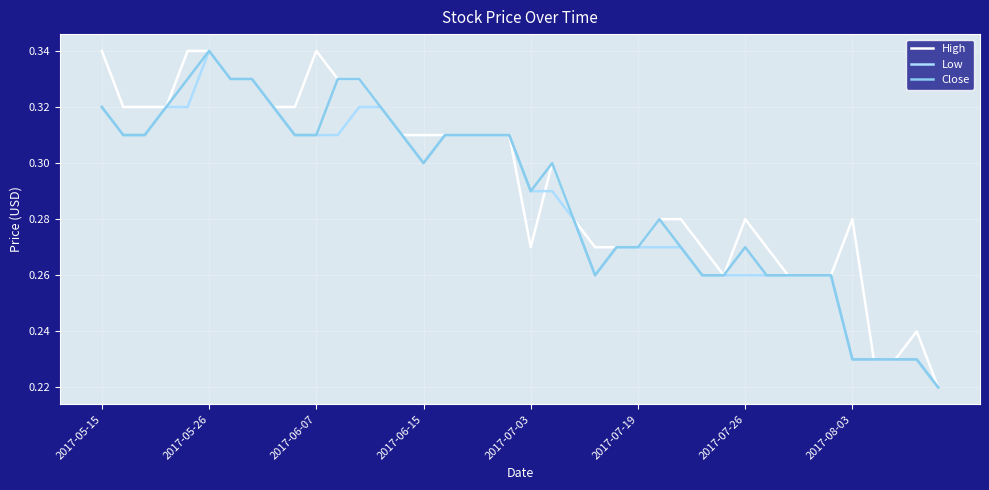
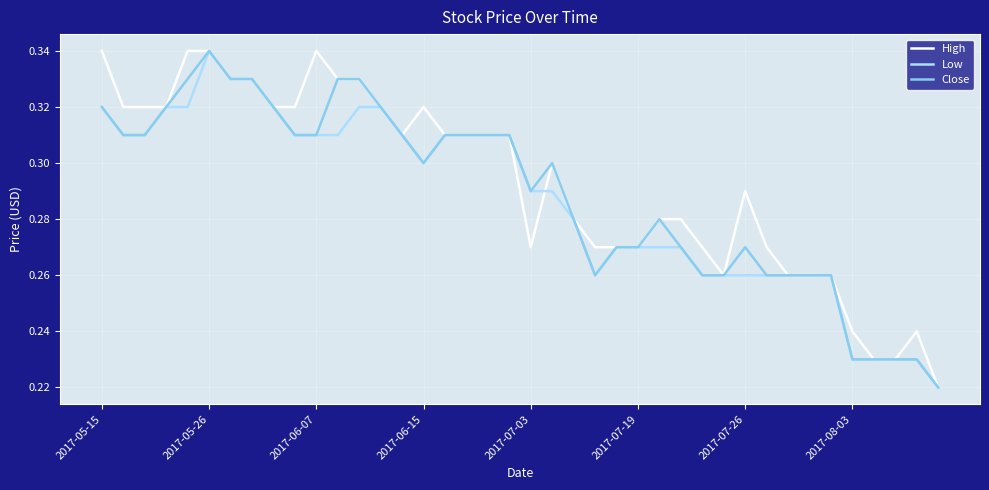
High, 2017-06-15: 0.31 -> 0.32
High, 2017-07-26: 0.28 -> 0.29
High, 2017-08-03: 0.28 -> 0.24
